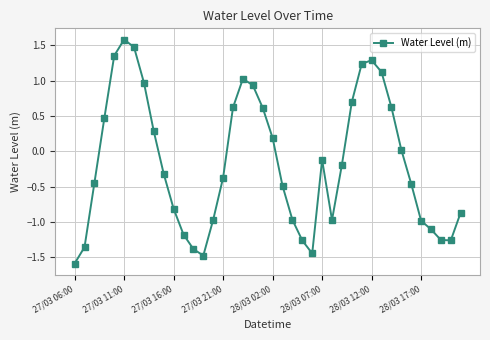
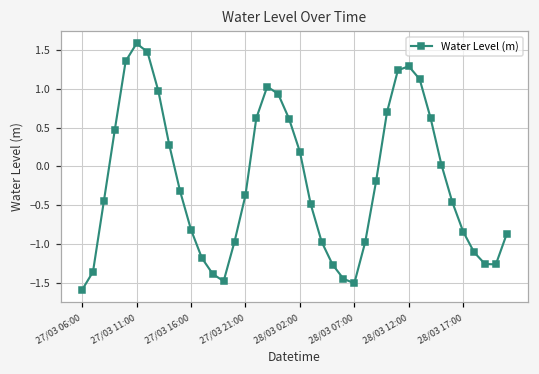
28/03 07:00: -0.1 -> -1.5
28/03 17:00: -1.0 -> -0.8
